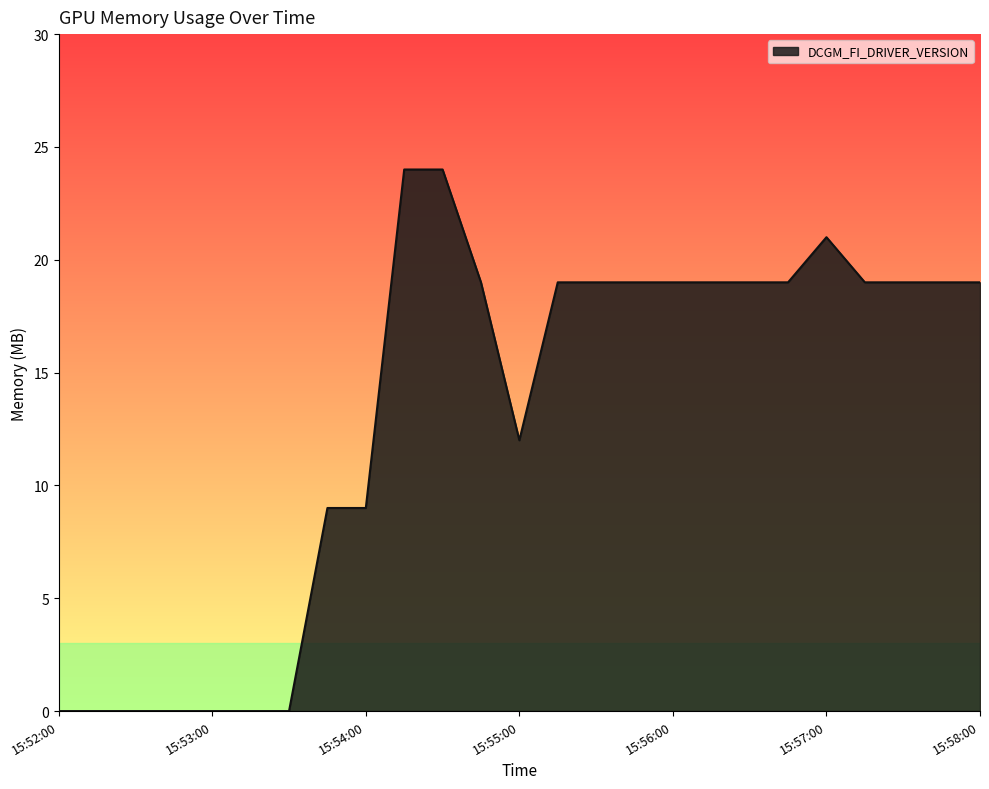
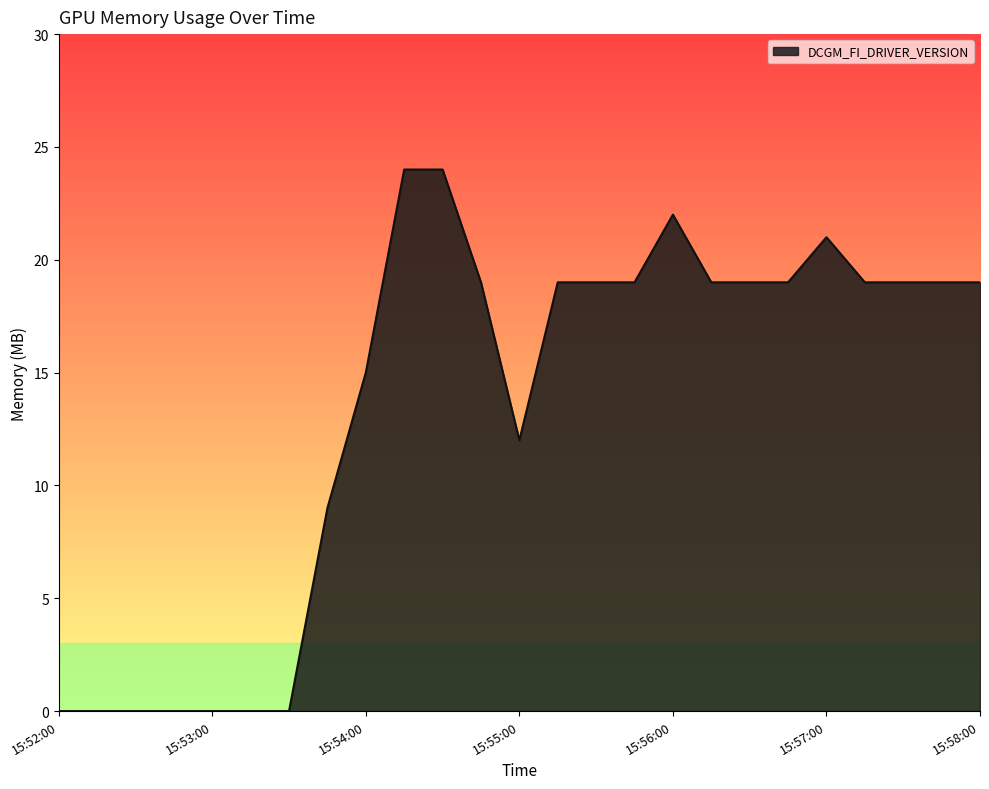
15:54:00: 9 -> 15
15:56:00: 19 -> 22
